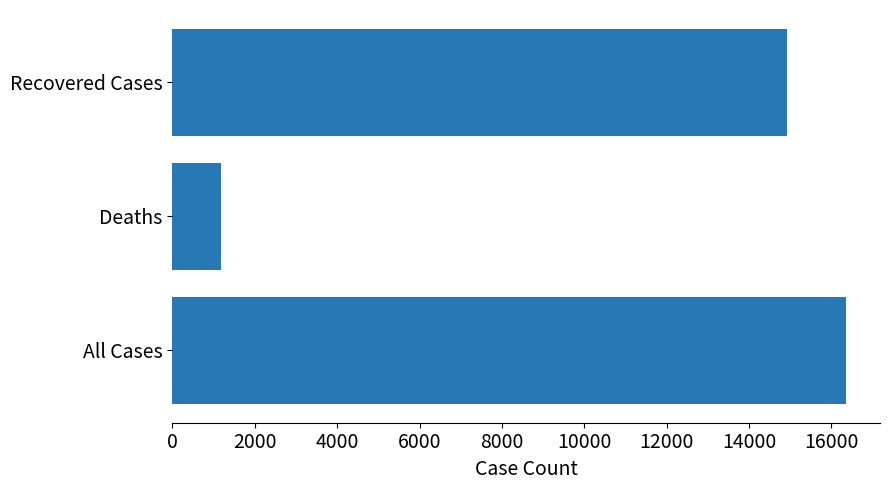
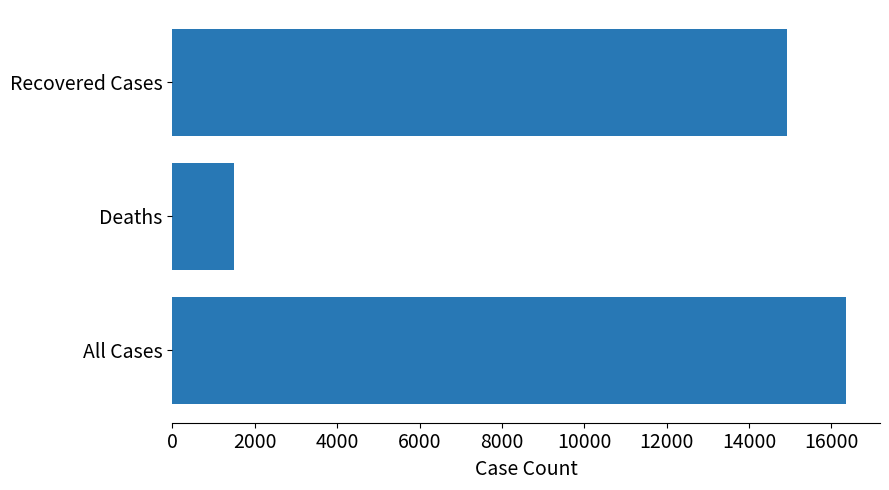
Deaths: 1200 -> 1500
